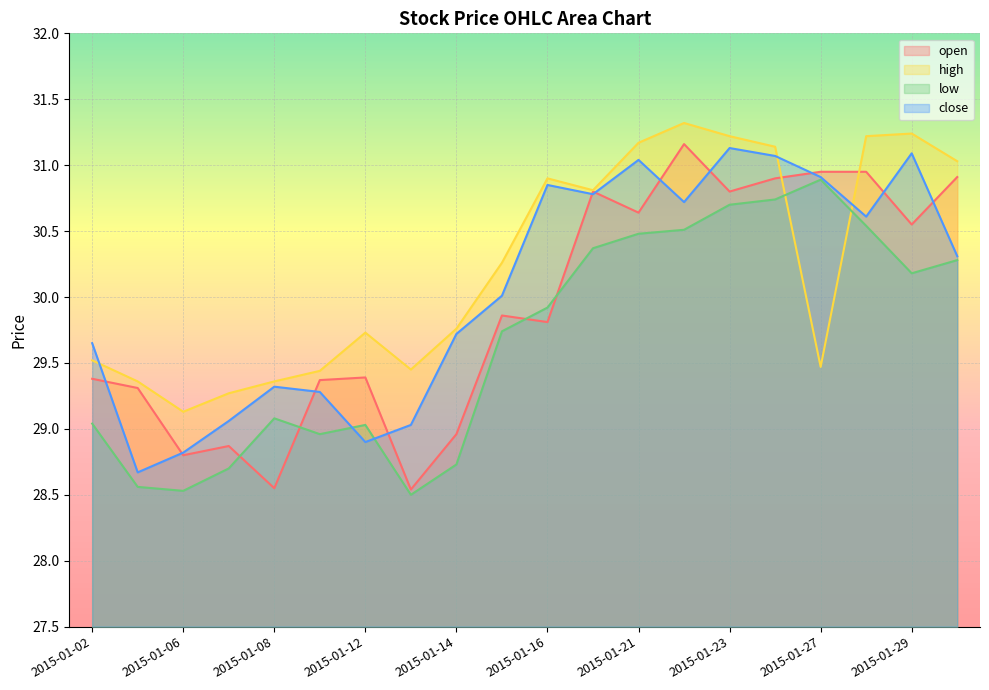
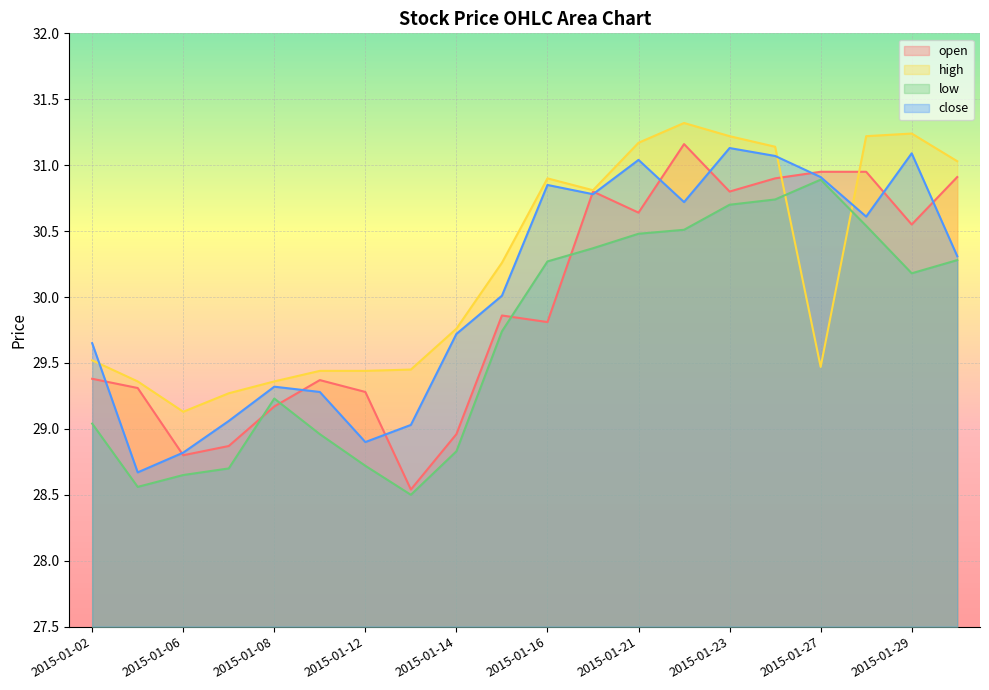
low, 2015-01-06: 28.53 -> 28.65
open, 2015-01-08: 28.55 -> 29.17
low, 2015-01-08: 29.08 -> 29.23
open, 2015-01-12: 29.39 -> 29.28
high, 2015-01-12: 29.73 -> 29.44
low, 2015-01-12: 29.03 -> 28.72
low, 2015-01-14: 28.73 -> 28.83
low, 2015-01-16: 29.92 -> 30.27
